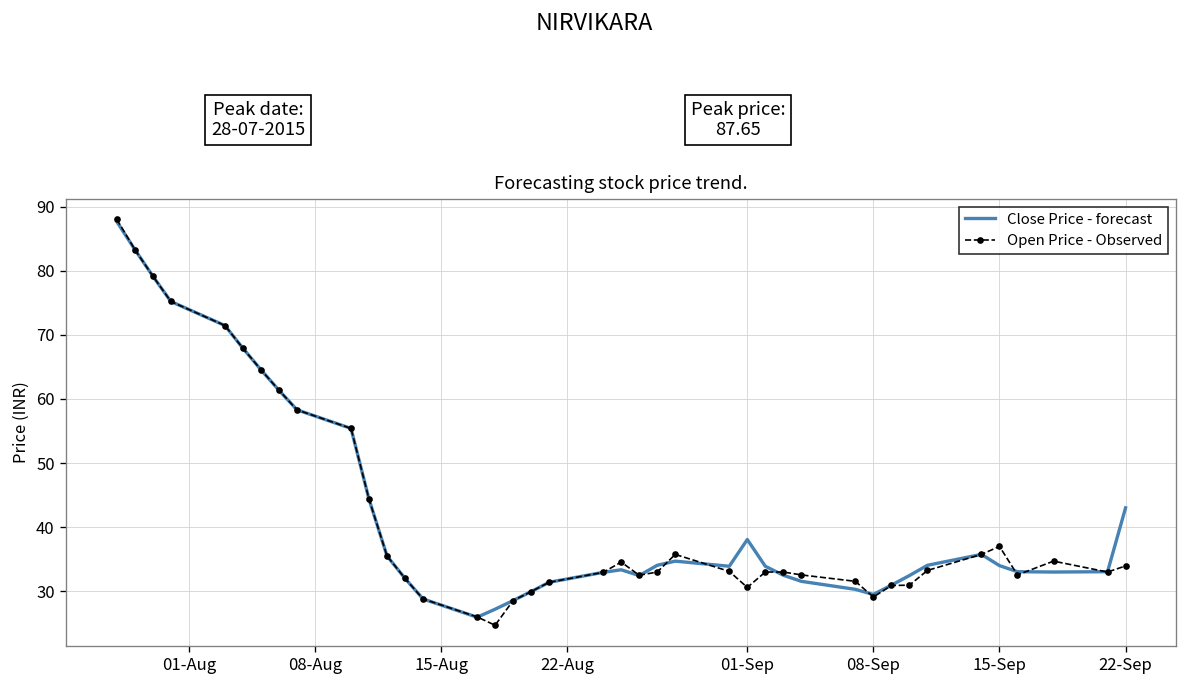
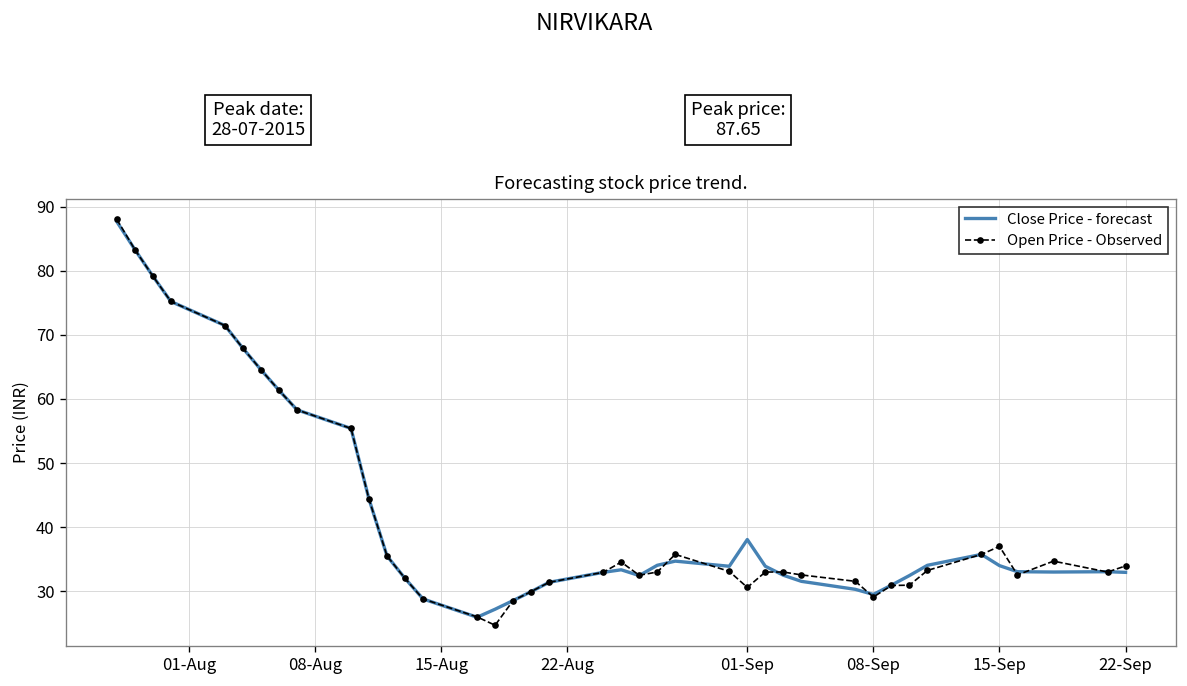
Close Price - forecast, 22-Sep: 43 -> 33
